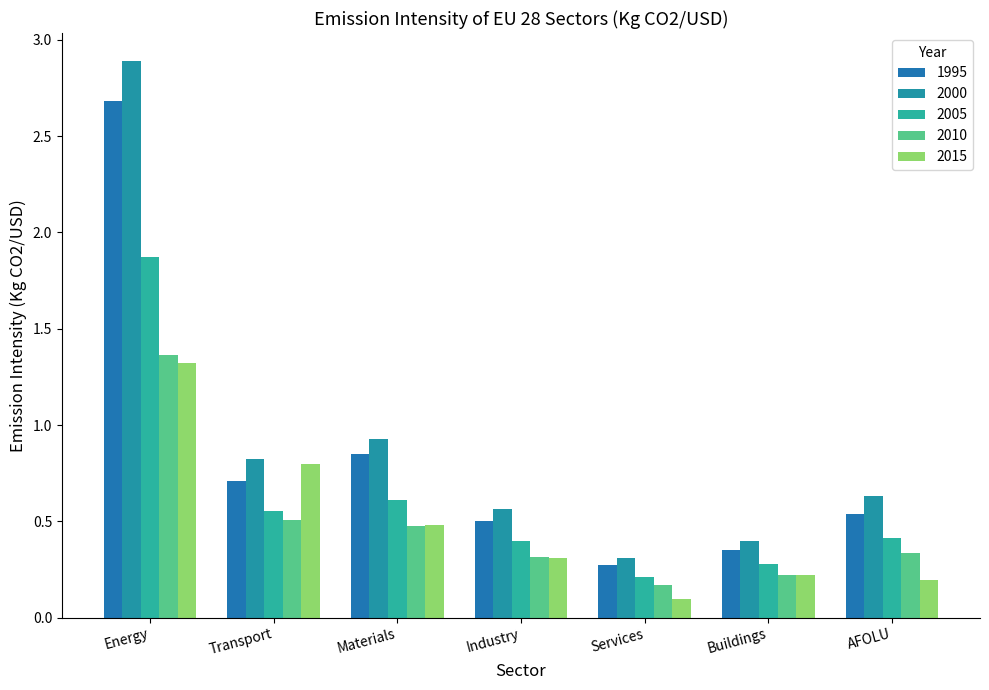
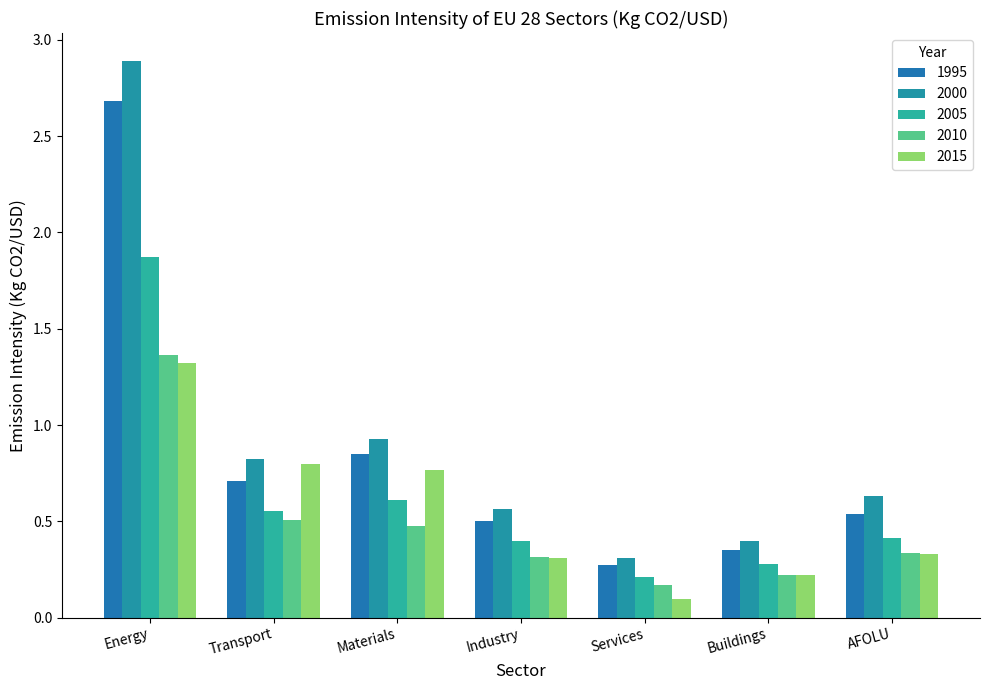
2015, Materials: 0.48 -> 0.77
2015, AFOLU: 0.19 -> 0.33
